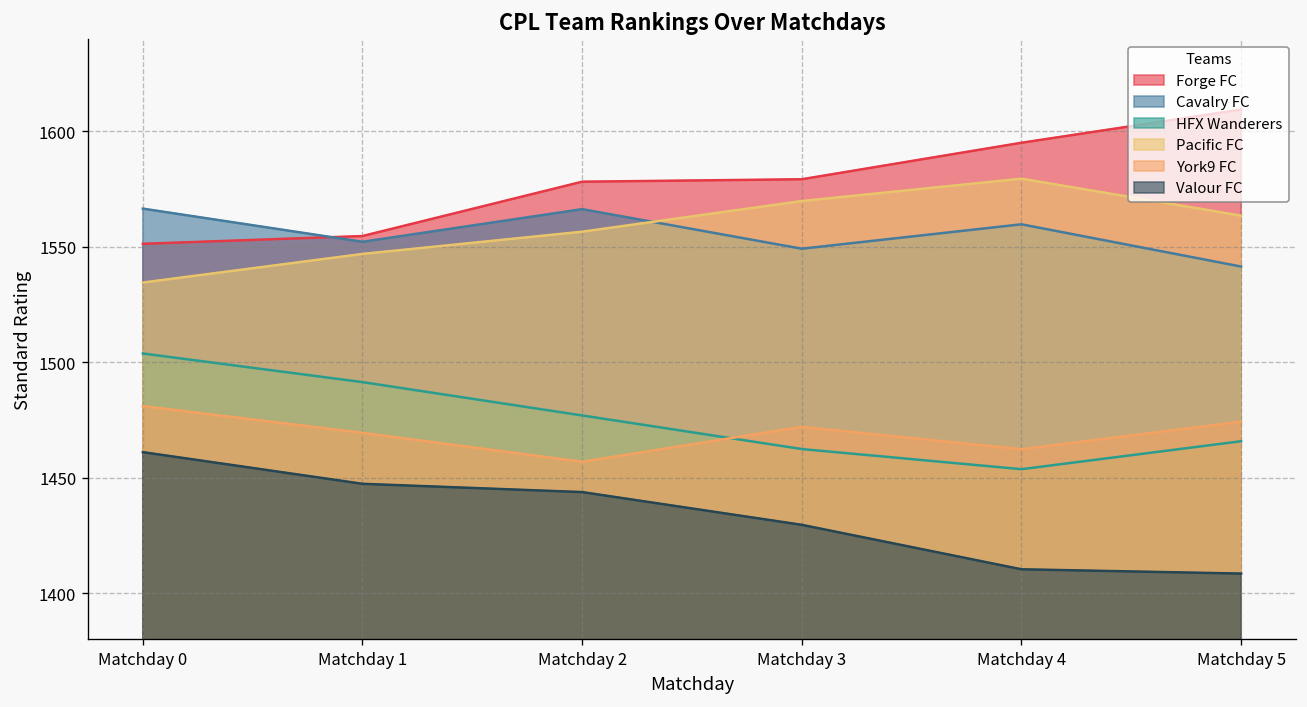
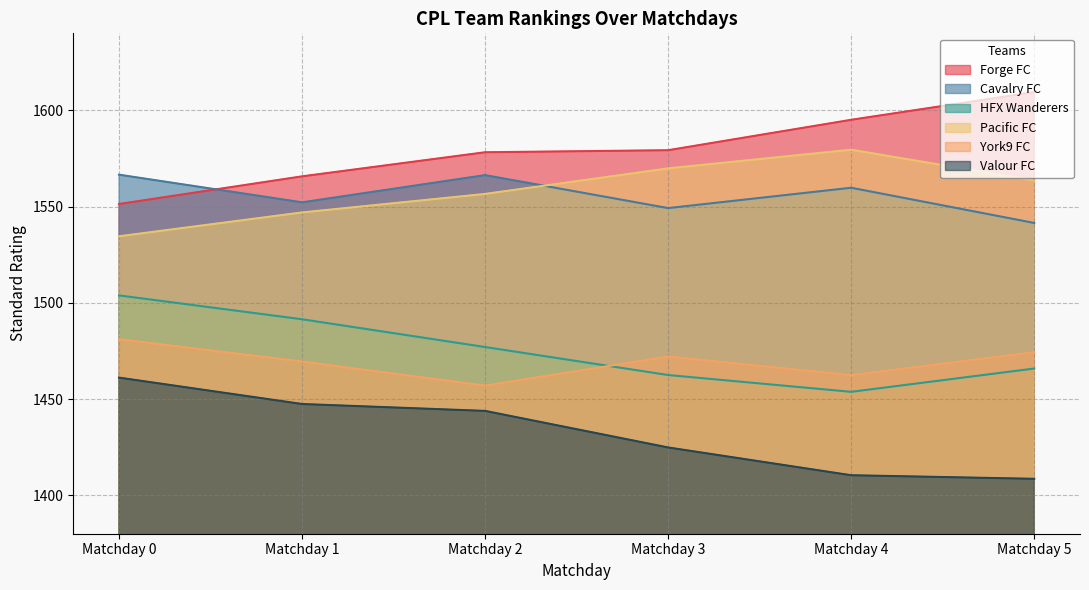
Forge FC, Matchday 1: 1555 -> 1566
Valour FC, Matchday 3: 1430 -> 1425
